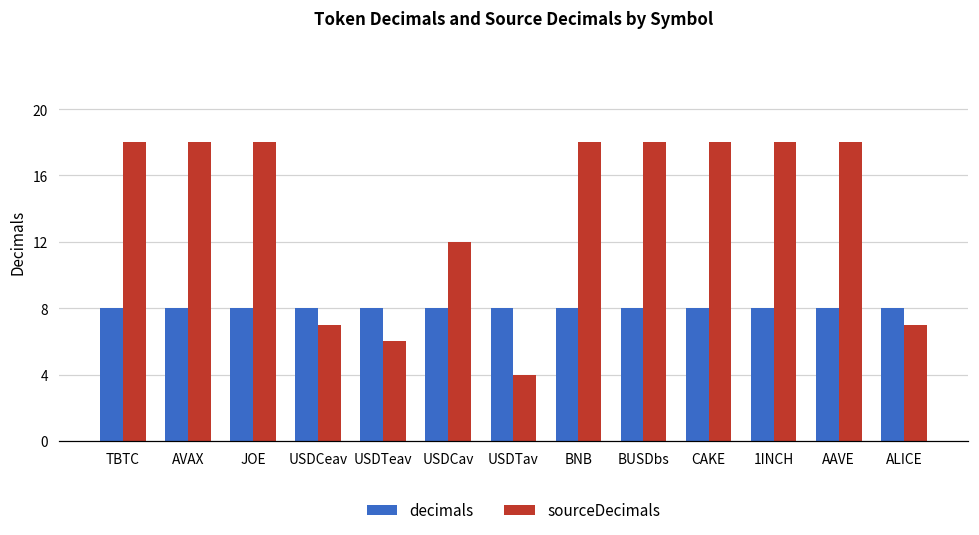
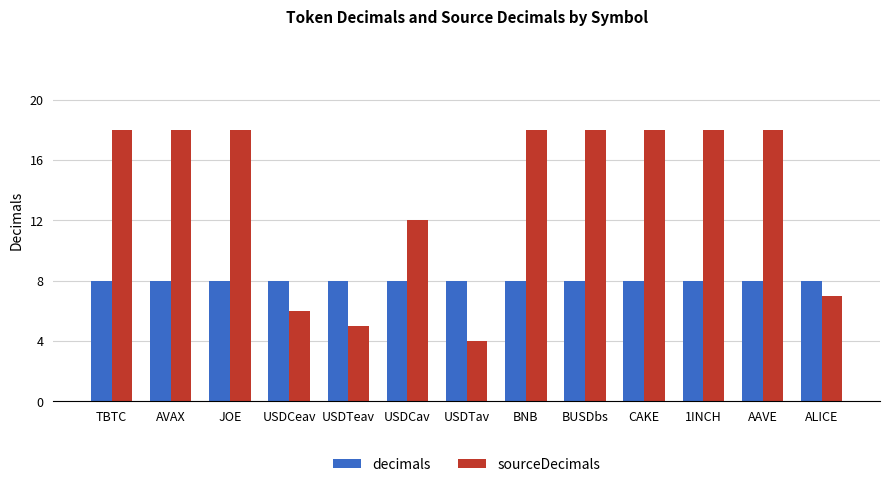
sourceDecimals, USDCeav: 7 -> 6
sourceDecimals, USDTeav: 6 -> 5
